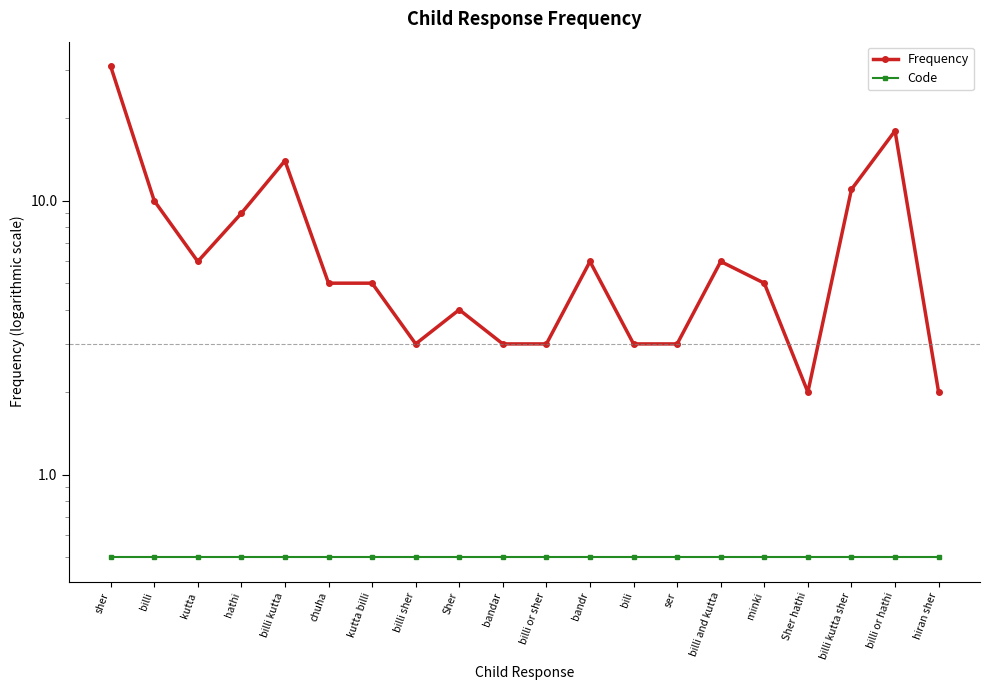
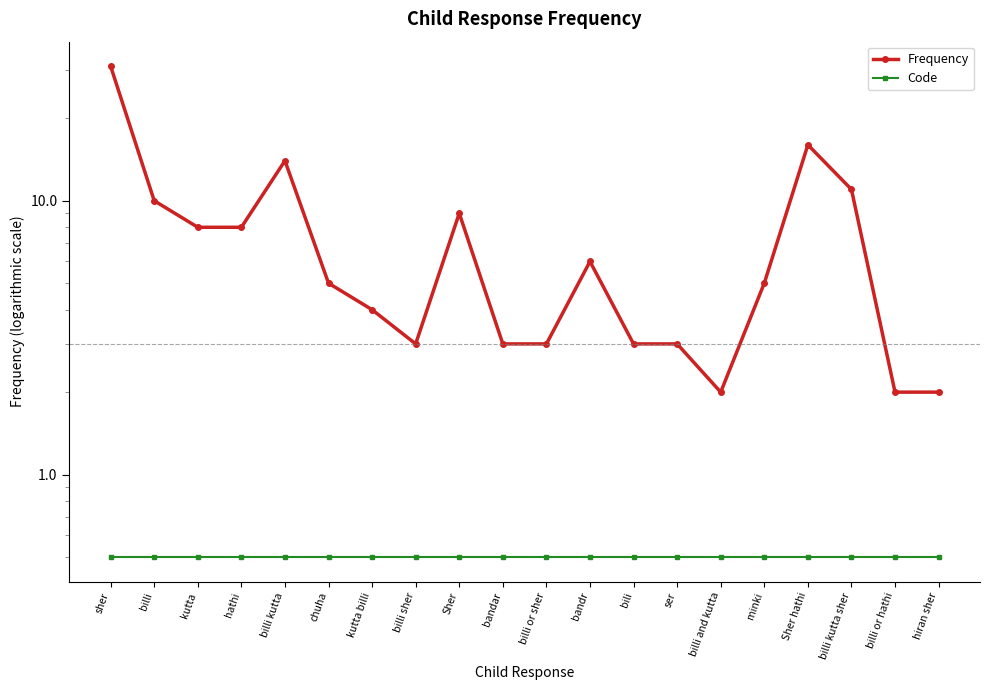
Frequency, kutta: 6 -> 8
Frequency, hathi: 9 -> 8
Frequency, kutta billi: 5 -> 4
Frequency, Sher: 4 -> 9
Frequency, billi and kutta: 6 -> 2
Frequency, Sher hathi: 2 -> 16
Frequency, billi or hathi: 18 -> 2
